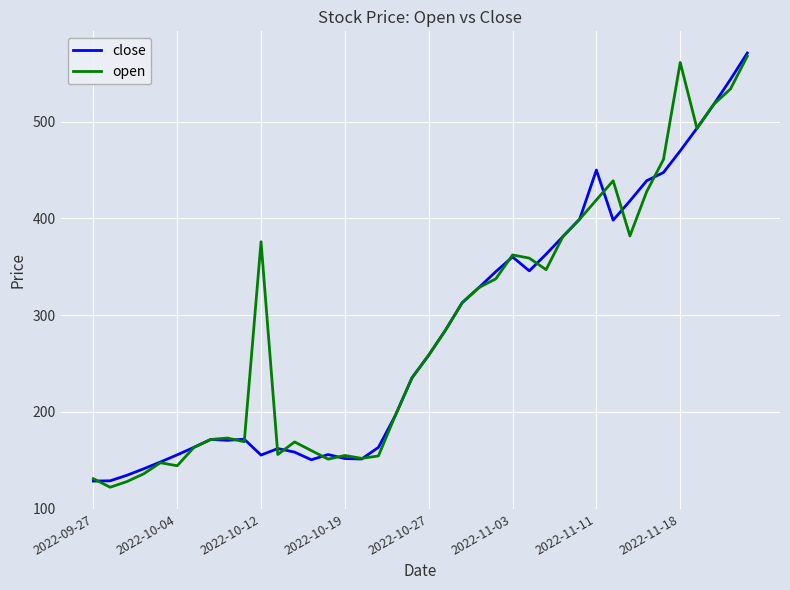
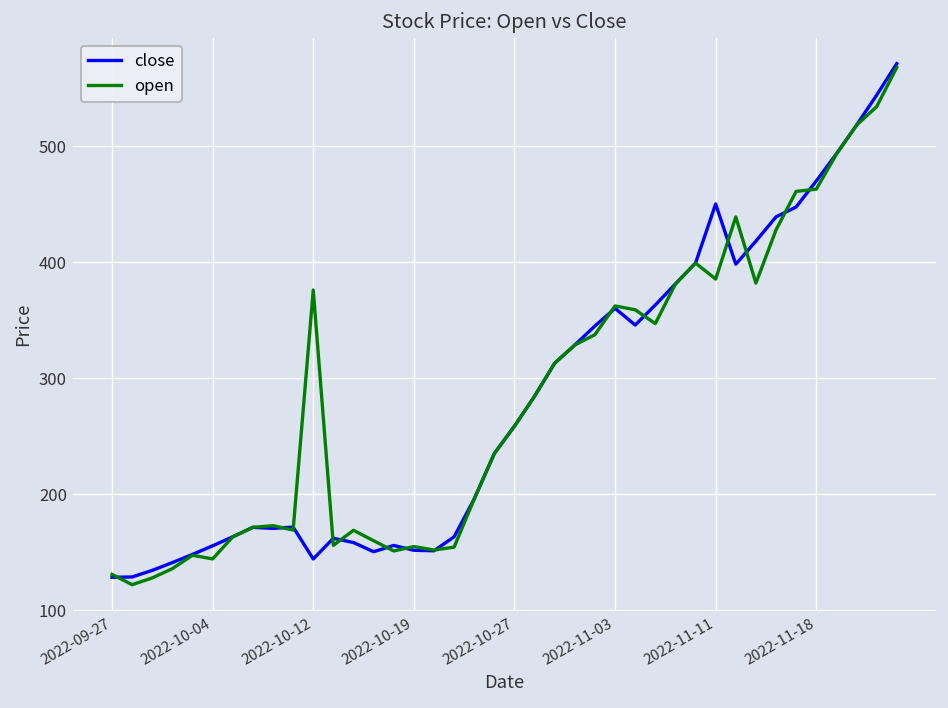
close, 2022-10-12: 160 -> 140
open, 2022-11-11: 420 -> 390
open, 2022-11-18: 560 -> 460
